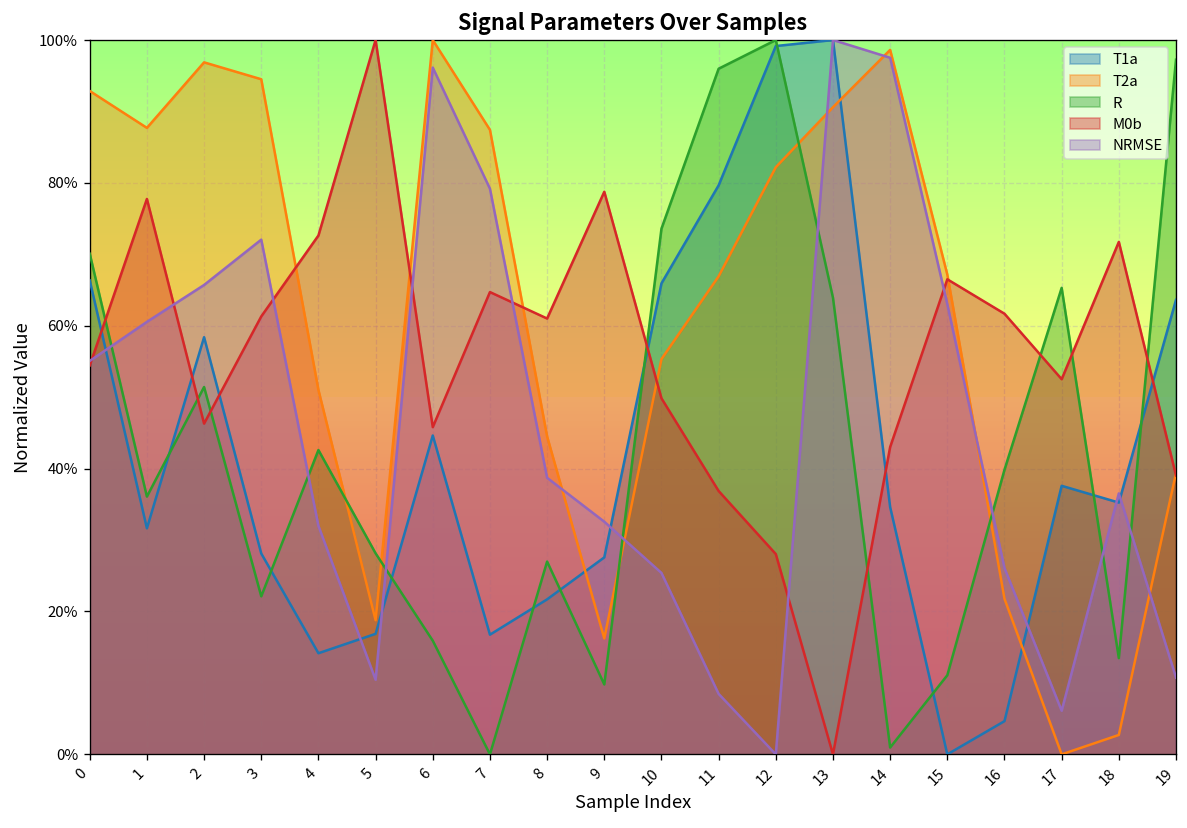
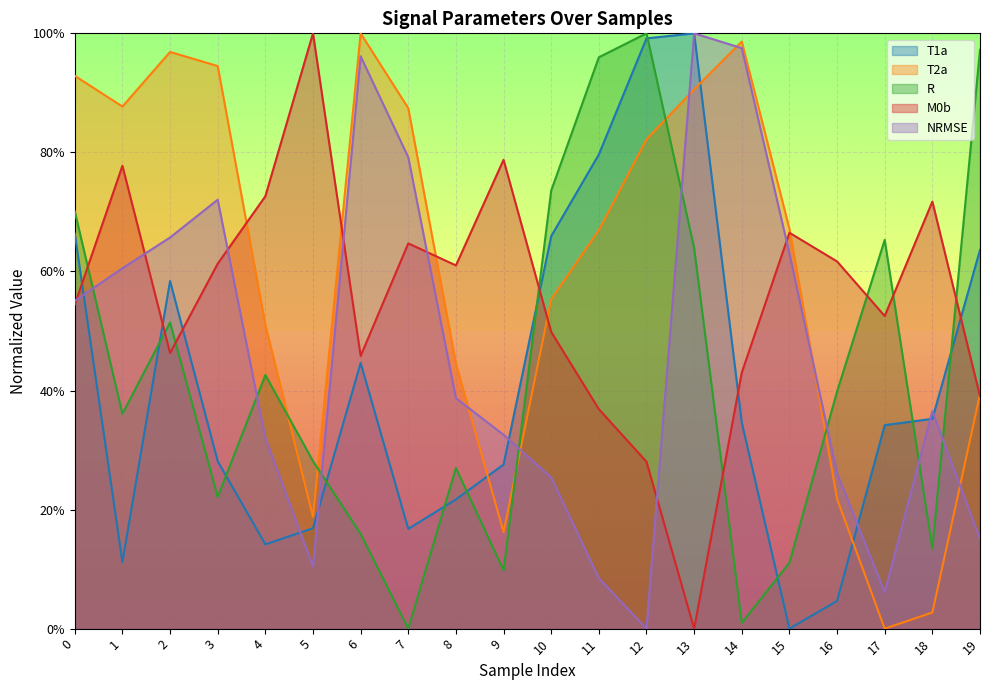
T1a, 1: 32% -> 11%
T1a, 17: 38% -> 34%
NRMSE, 19: 11% -> 15%
